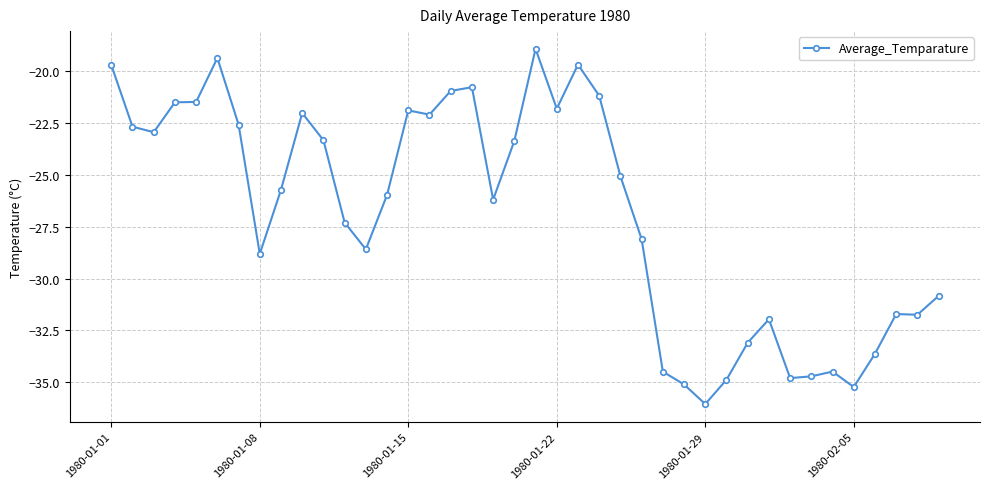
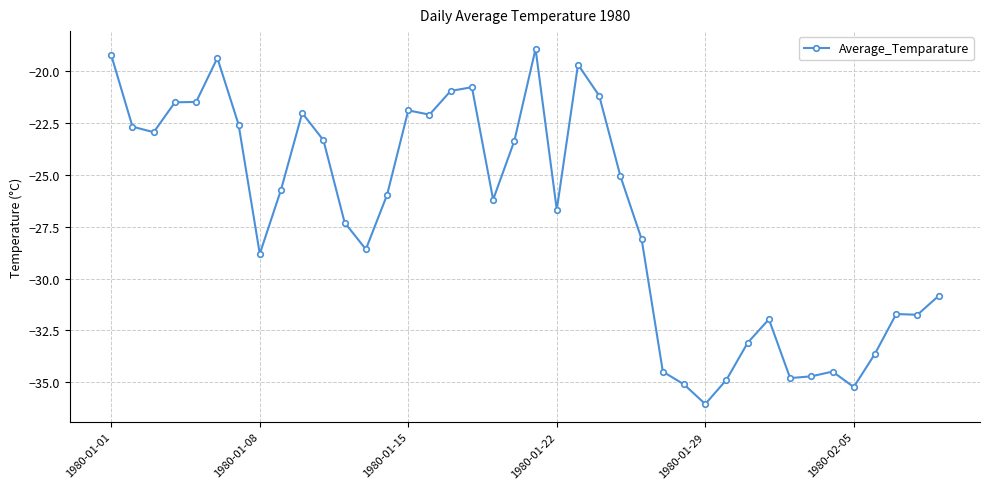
1980-01-01: -19.7 -> -19.2
1980-01-22: -21.8 -> -26.7
